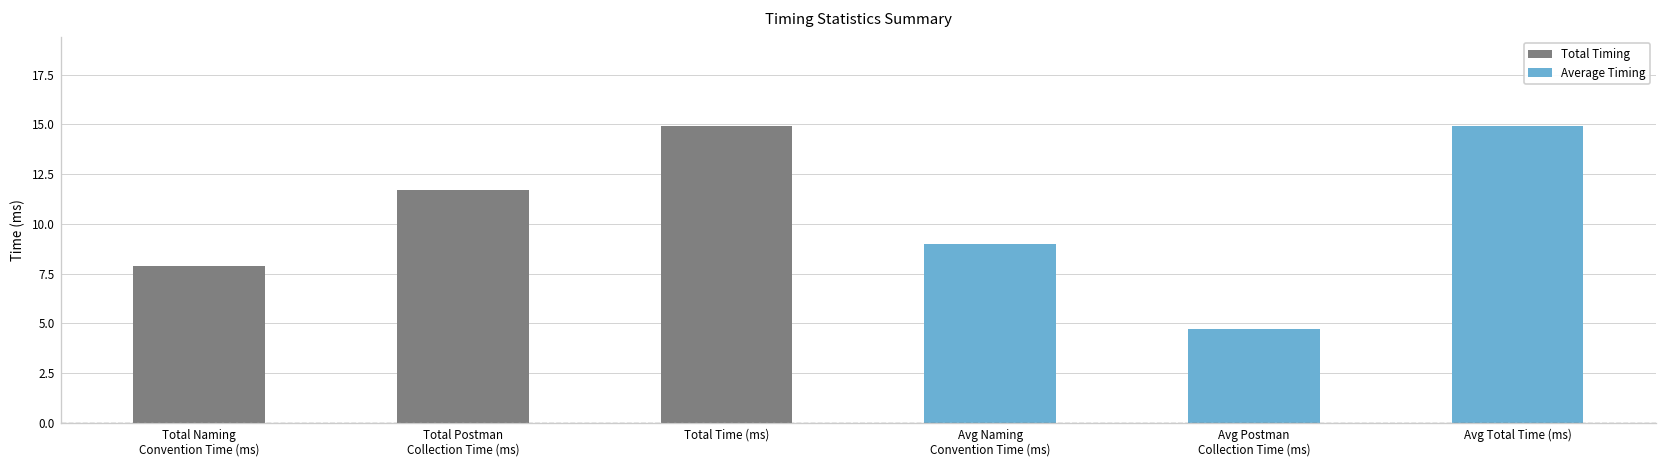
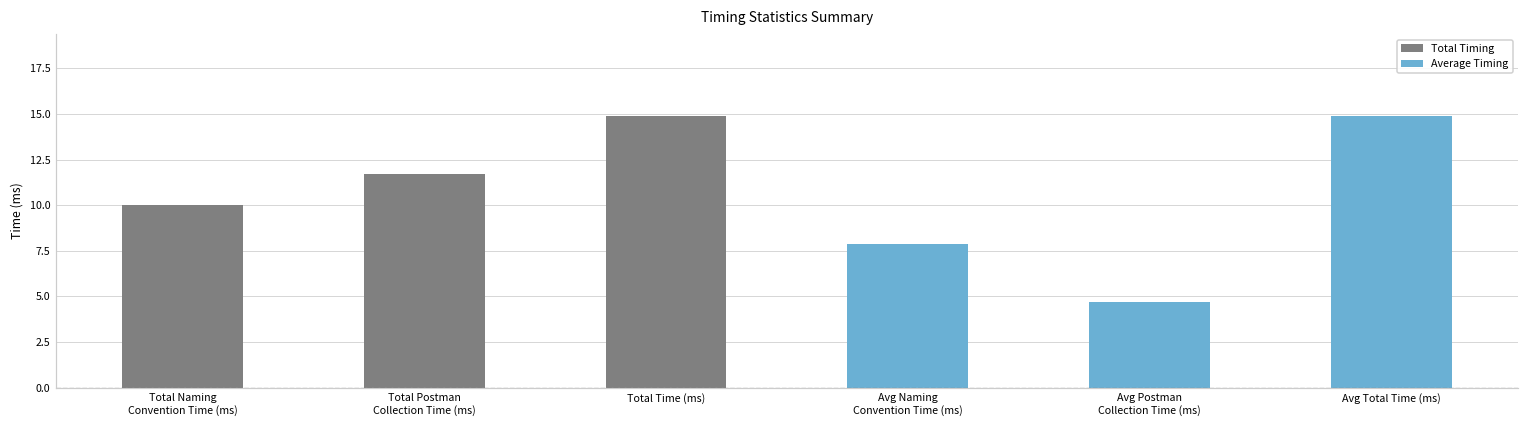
Total Naming Convention Time (ms): 7.9 -> 10.0
Avg Naming Convention Time (ms): 9.0 -> 7.9
